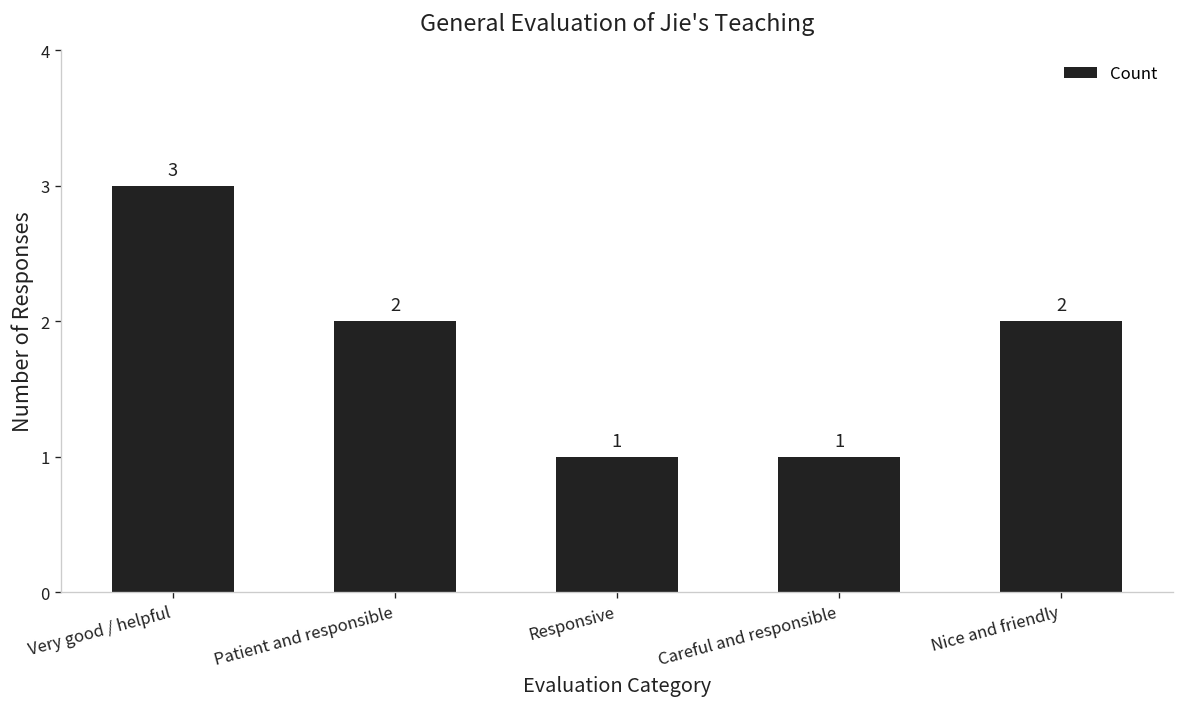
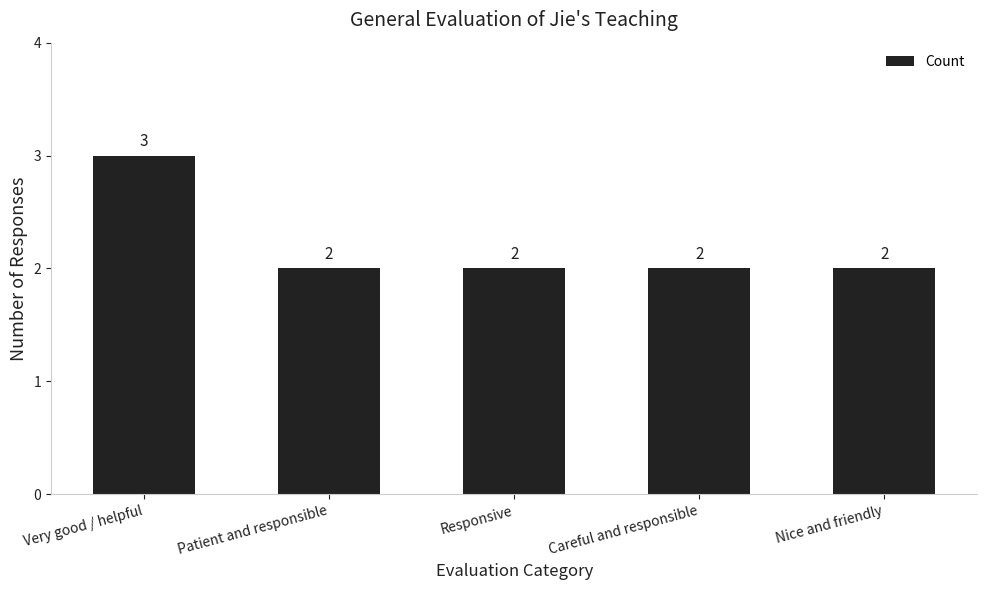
Responsive: 1 -> 2
Careful and responsible: 1 -> 2
